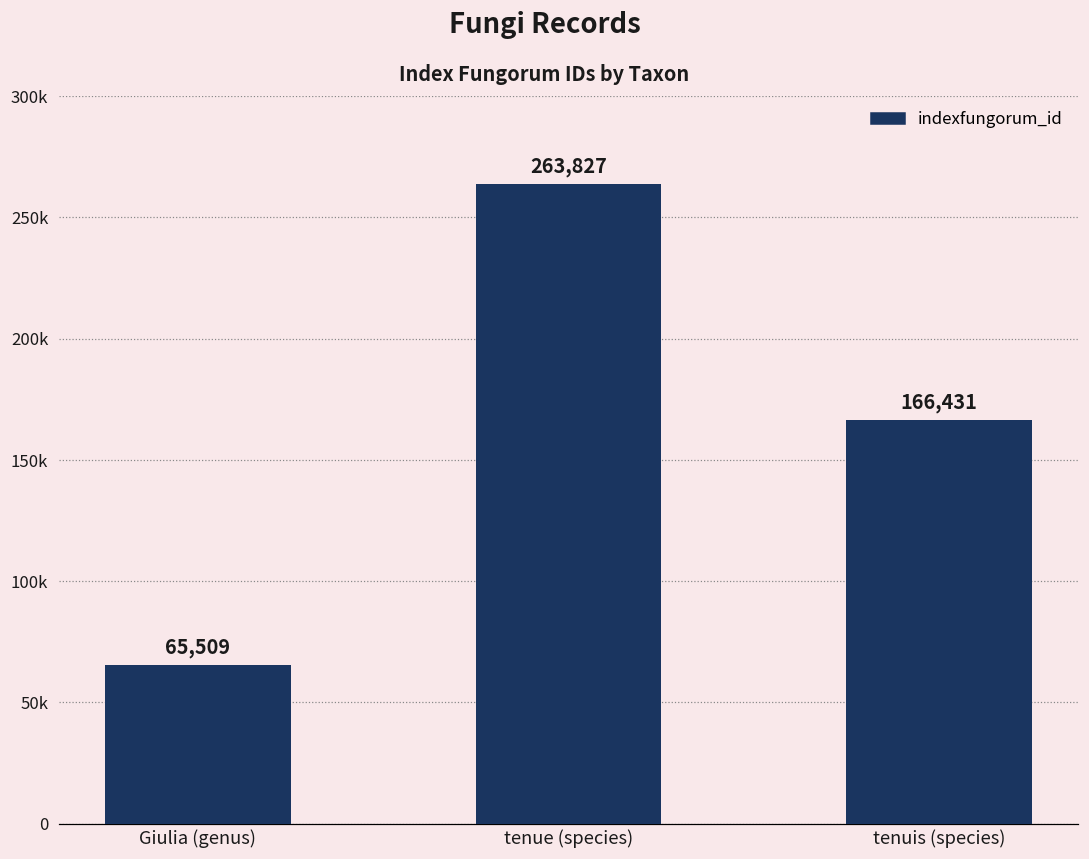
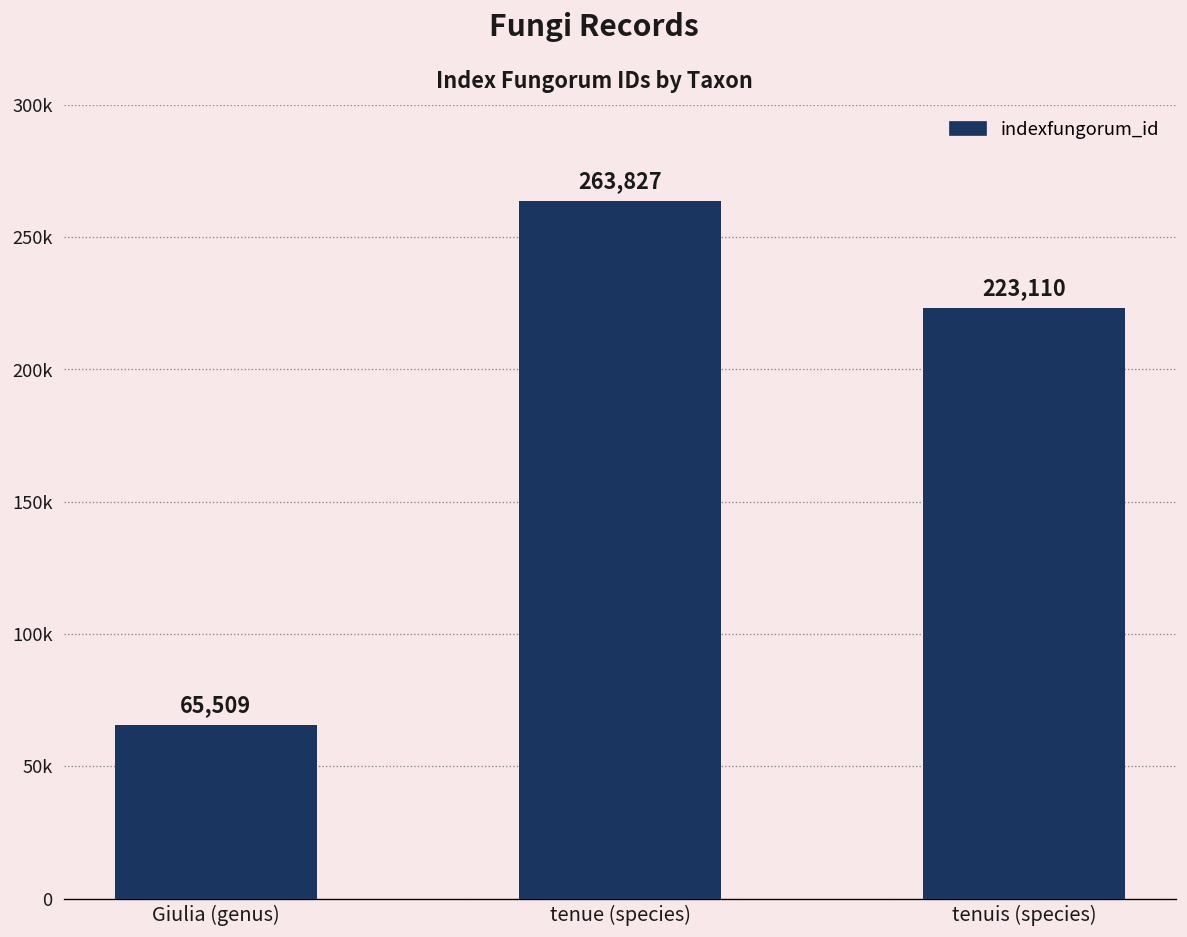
tenuis (species): 166,431 -> 223,110
